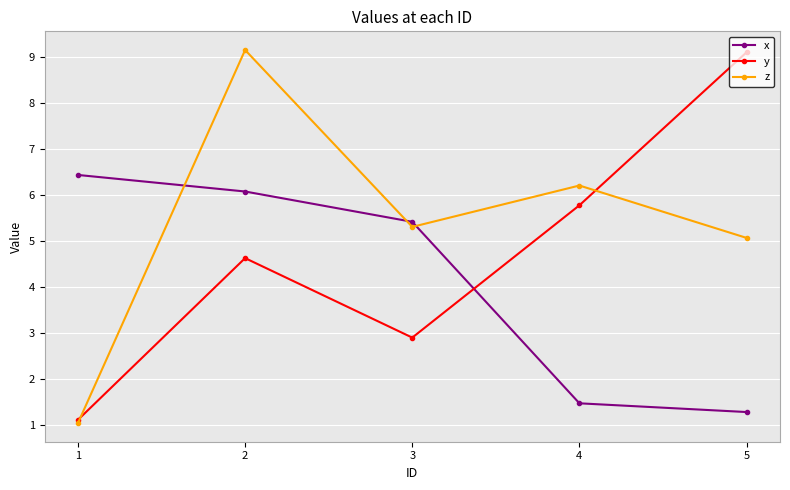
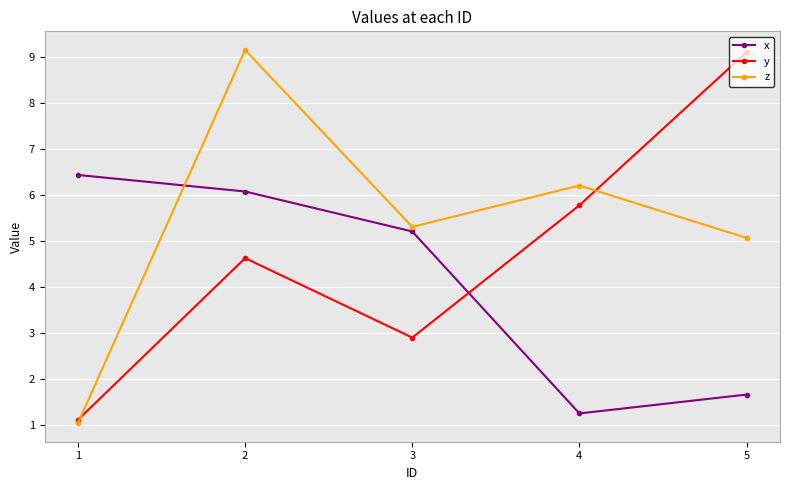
x, 3: 5.4 -> 5.2
x, 4: 1.5 -> 1.3
x, 5: 1.3 -> 1.7
